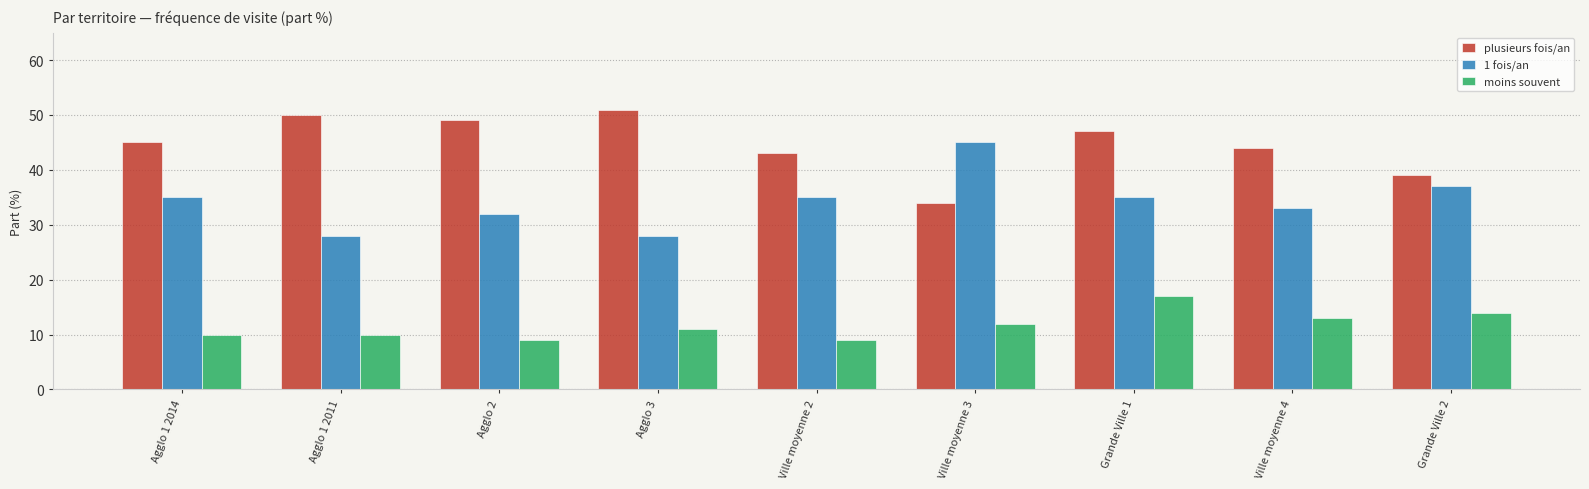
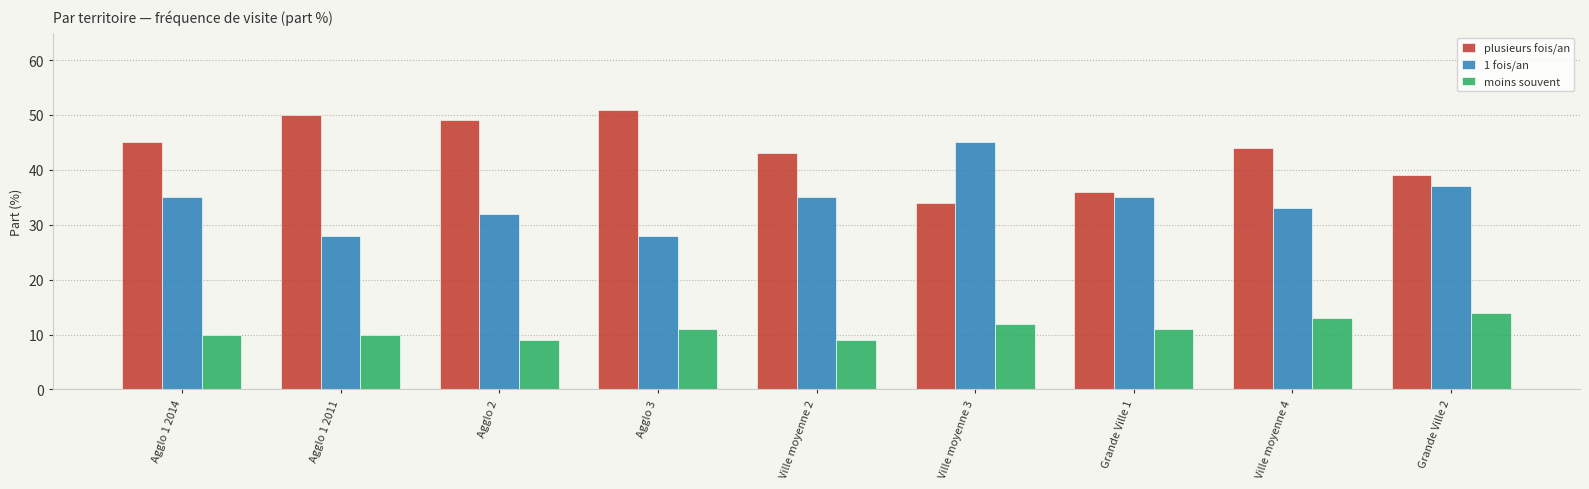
plusieurs fois/an, Grande Ville 1: 47 -> 36
moins souvent, Grande Ville 1: 17 -> 11
